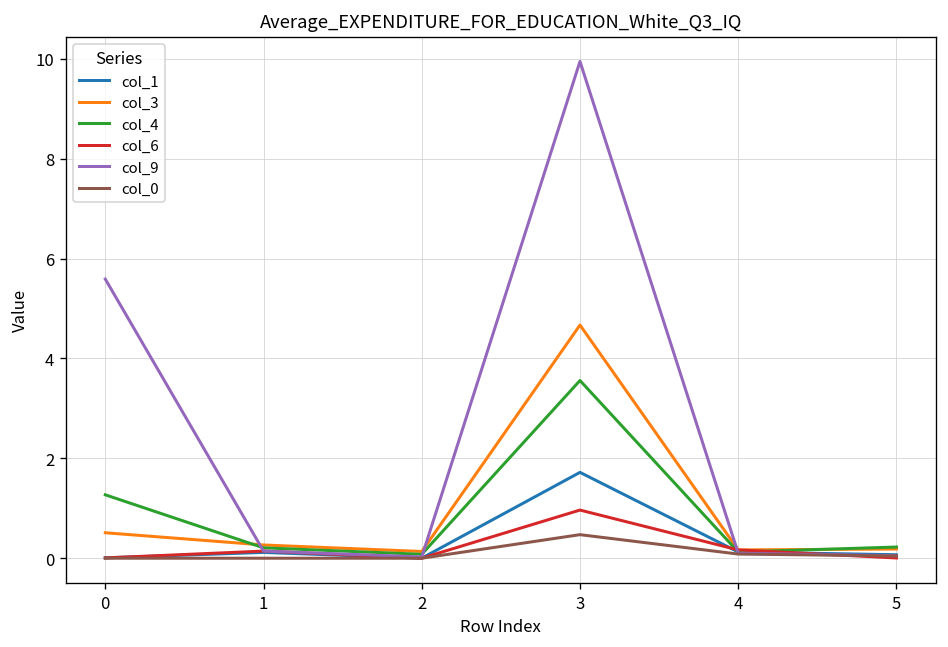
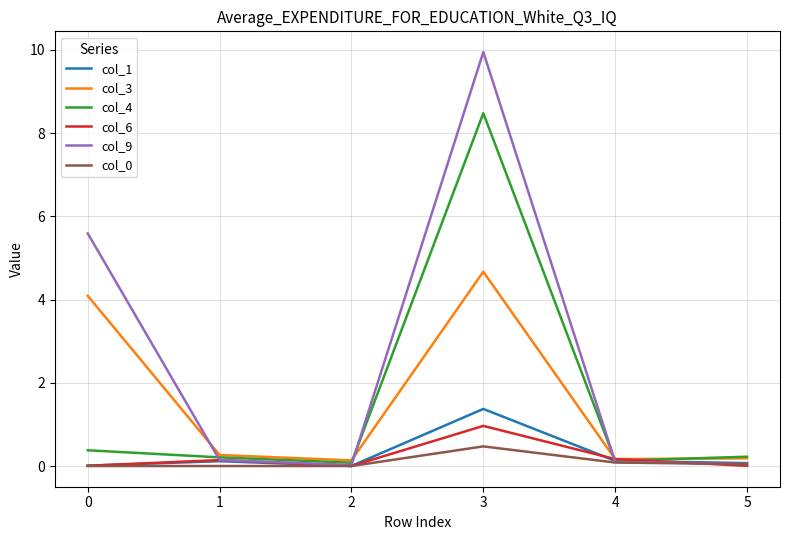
col_3, 0: 0.5 -> 4.1
col_4, 0: 1.3 -> 0.4
col_1, 3: 1.7 -> 1.4
col_4, 3: 3.6 -> 8.5
